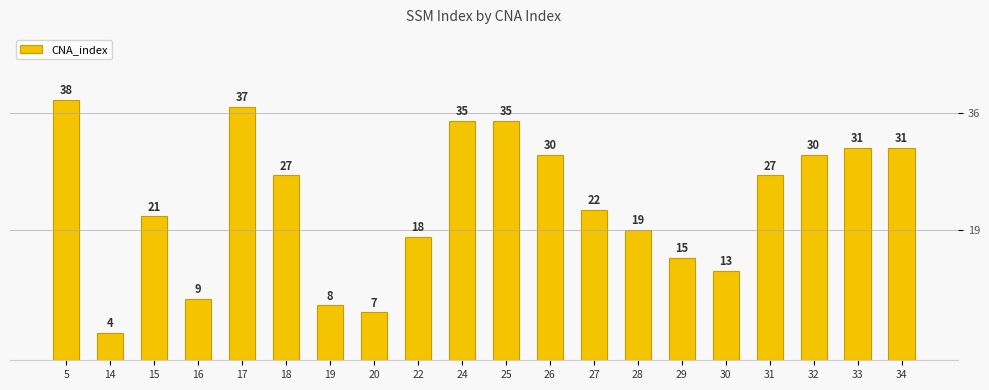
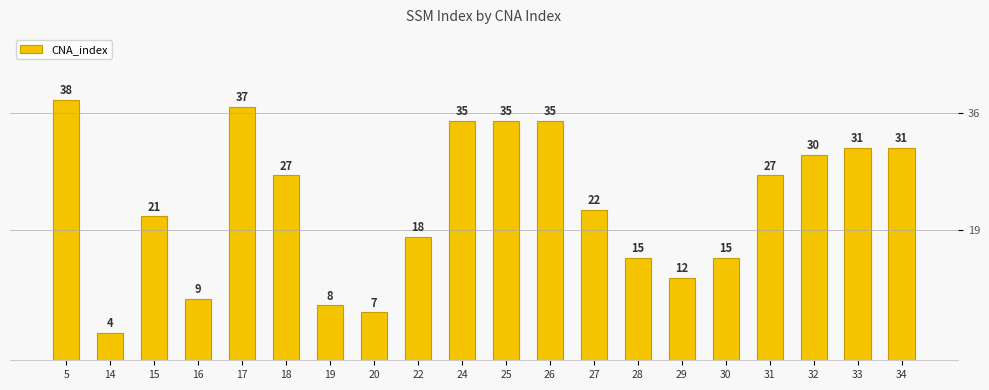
26: 30 -> 35
28: 19 -> 15
29: 15 -> 12
30: 13 -> 15
